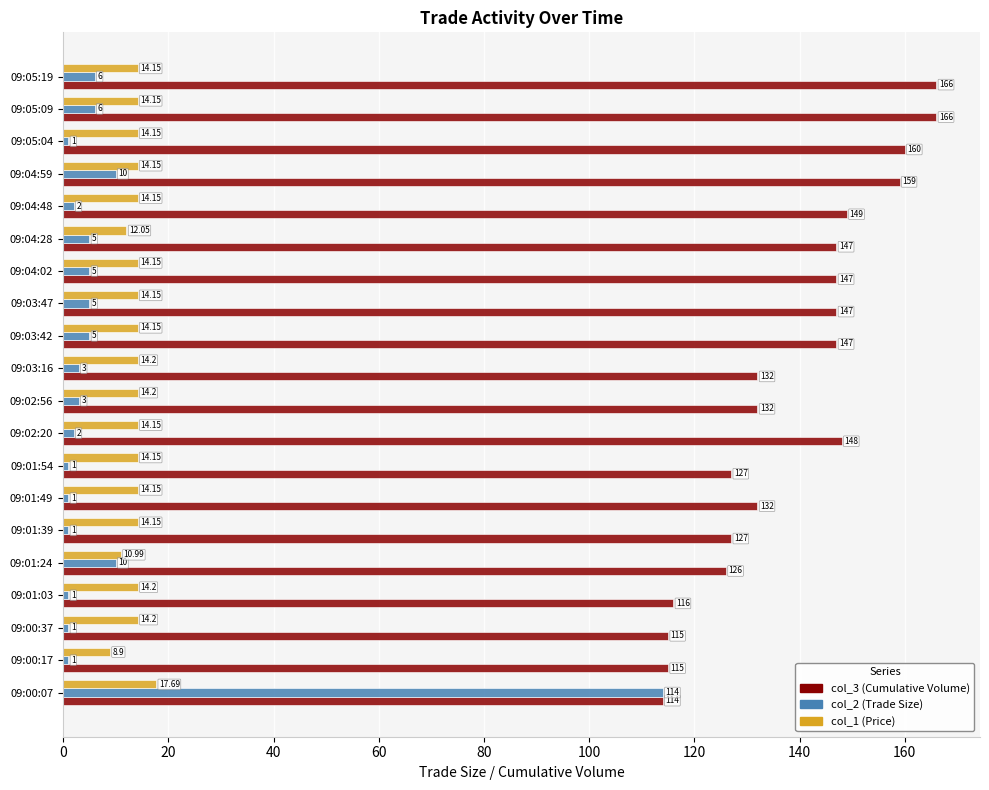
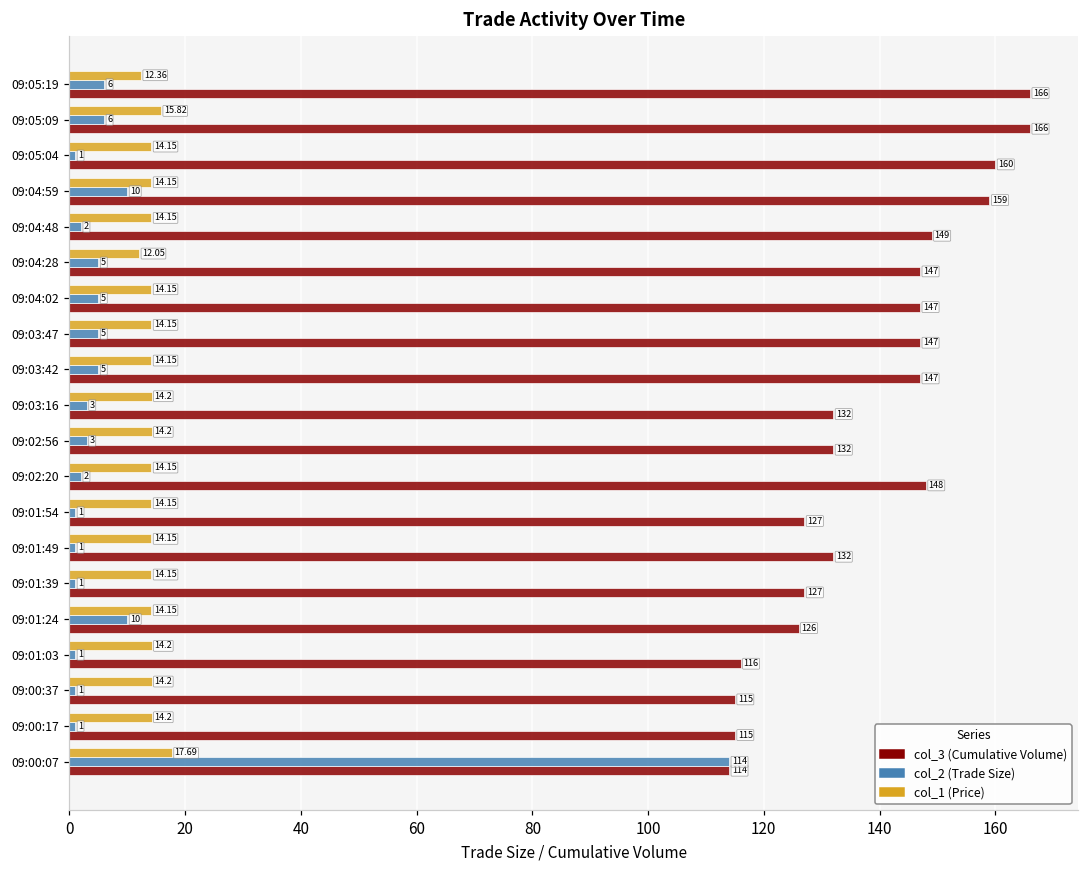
col_1 (Price), 09:05:19: 14.15 -> 12.36
col_1 (Price), 09:05:09: 14.15 -> 15.82
col_1 (Price), 09:01:24: 10.99 -> 14.15
col_1 (Price), 09:00:17: 8.9 -> 14.2
